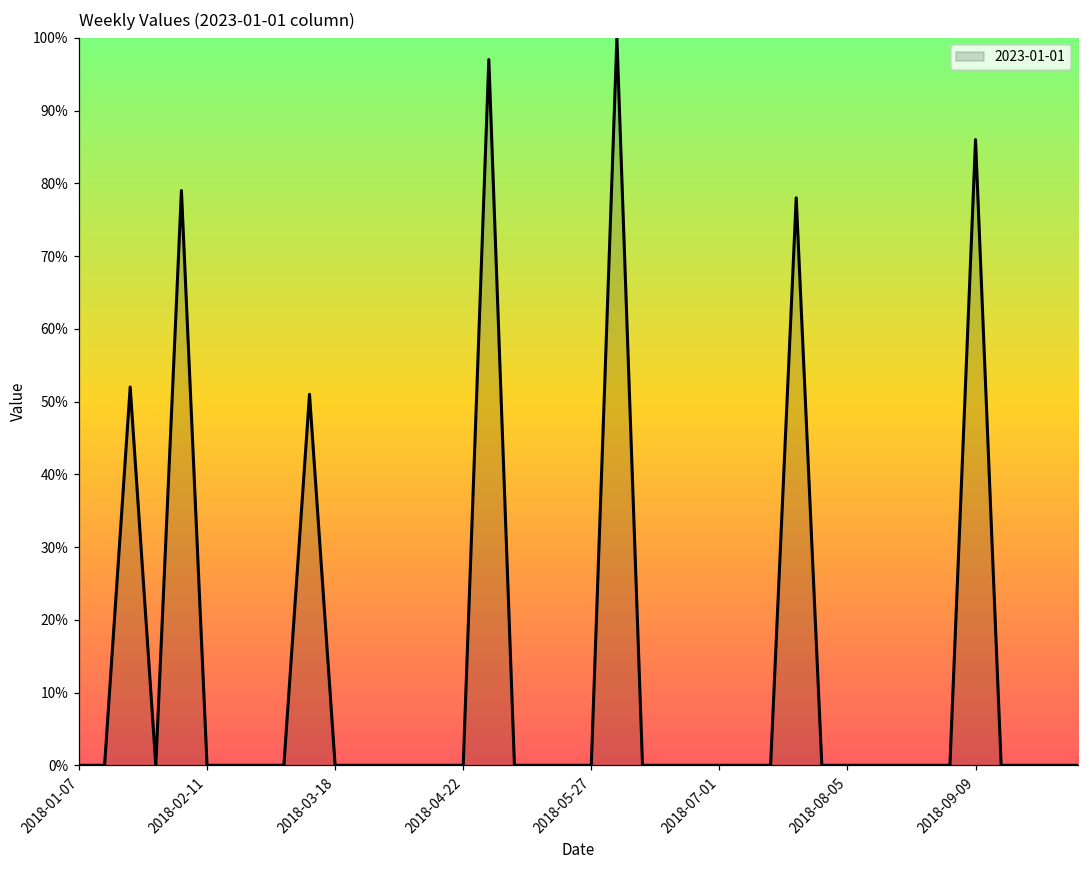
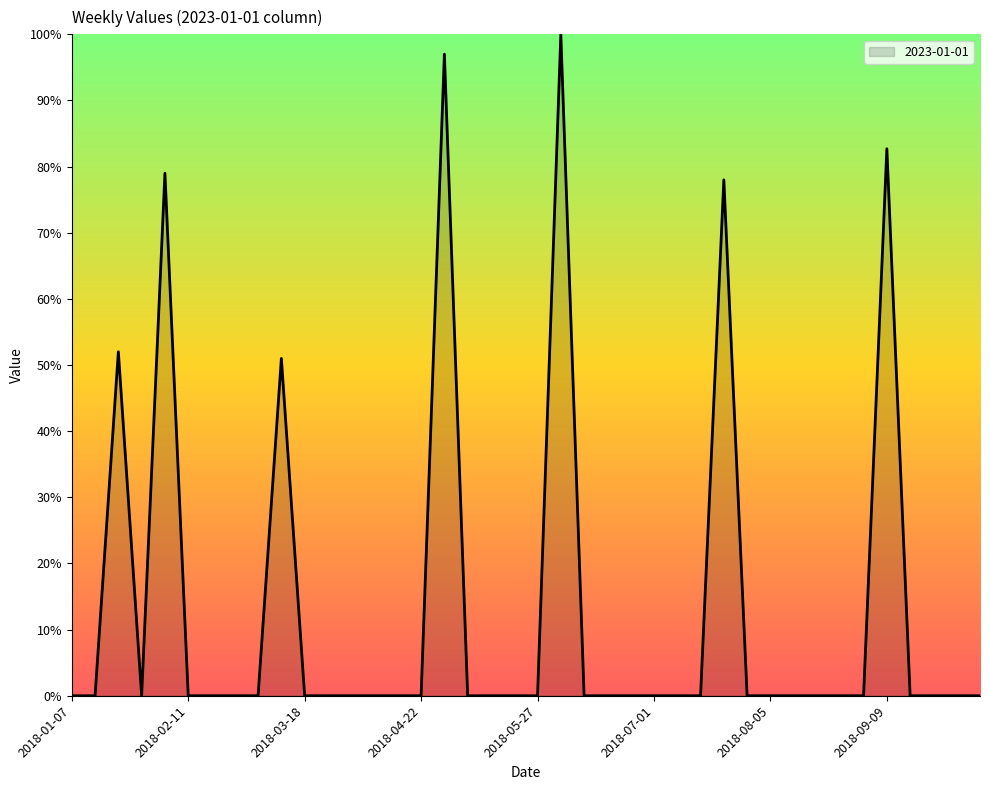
2018-09-09: 86% -> 83%
